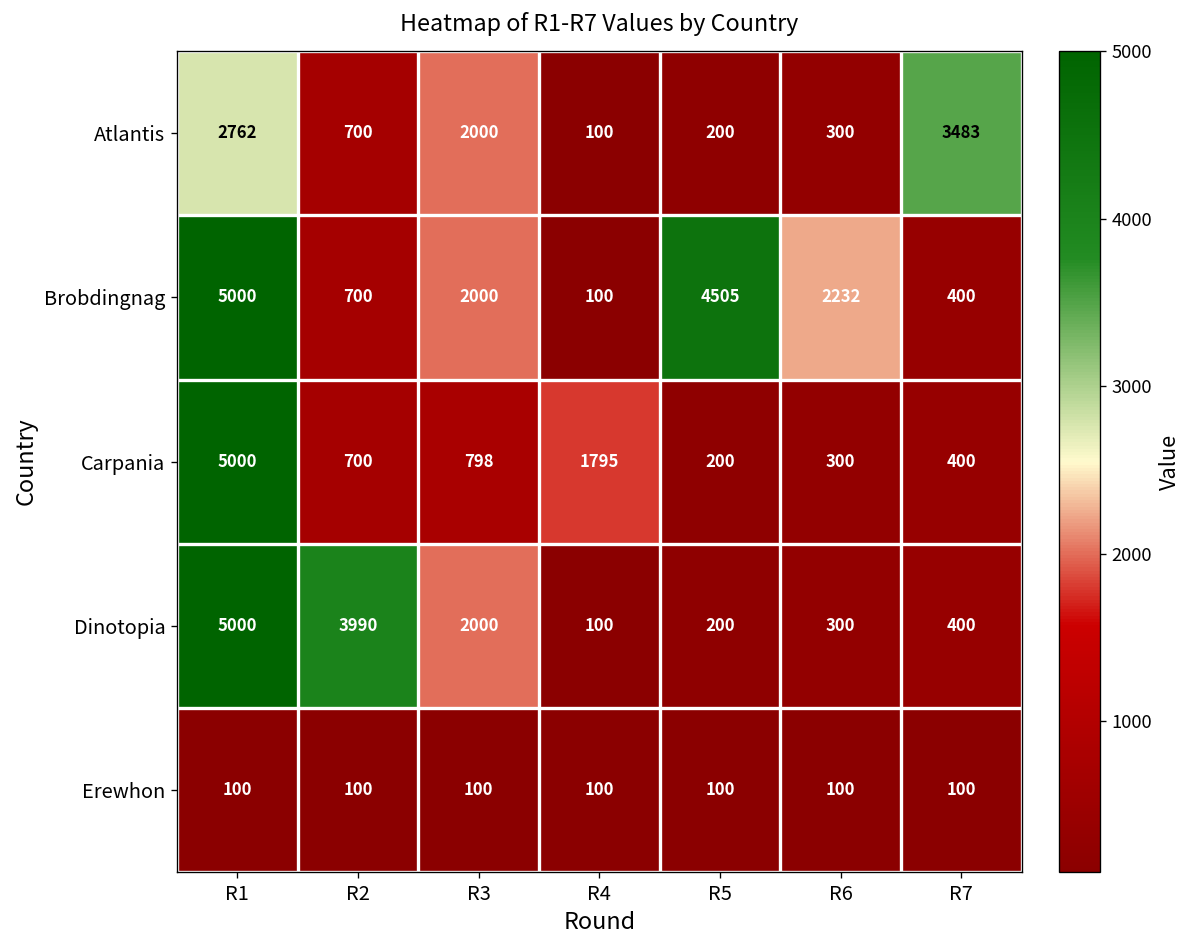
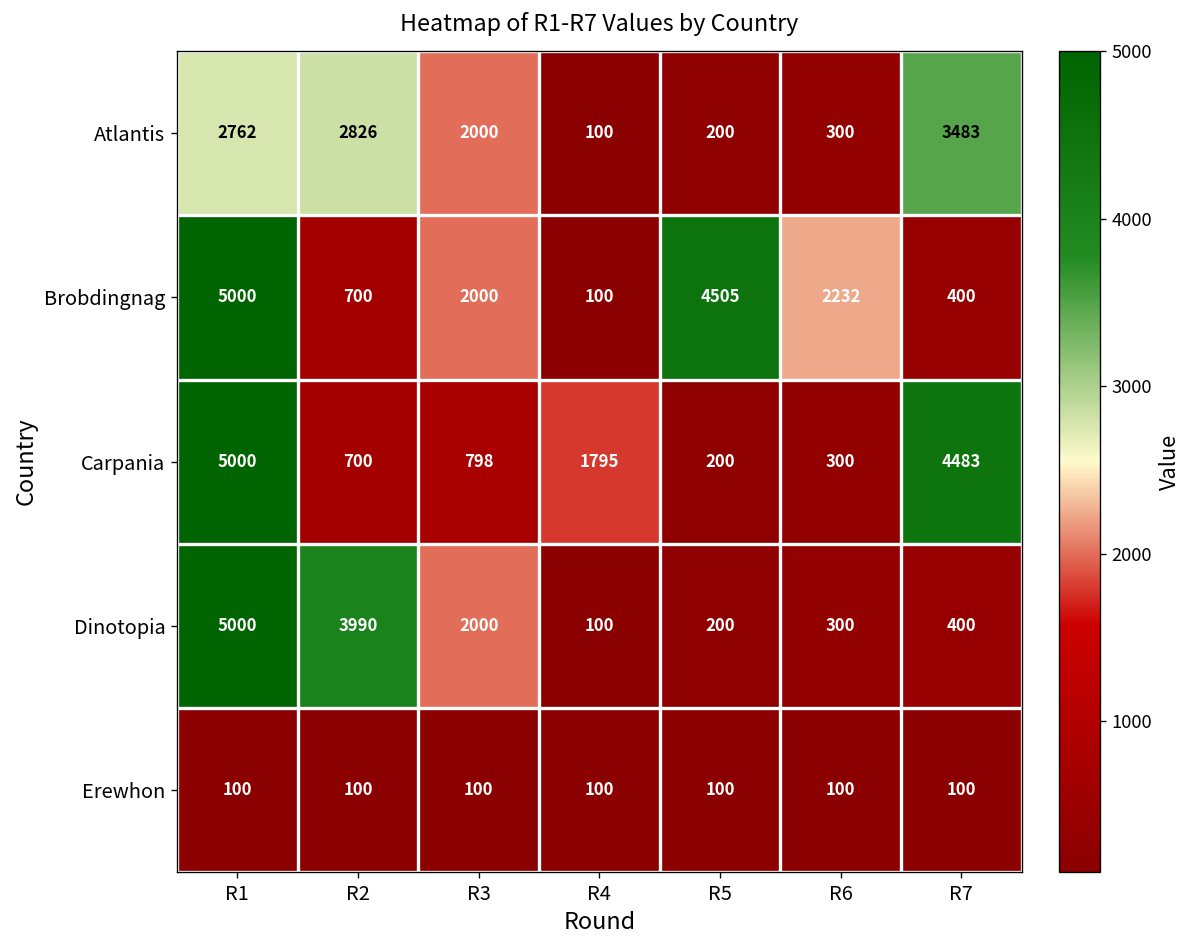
Atlantis, R2: 700 -> 2826
Carpania, R7: 400 -> 4483
